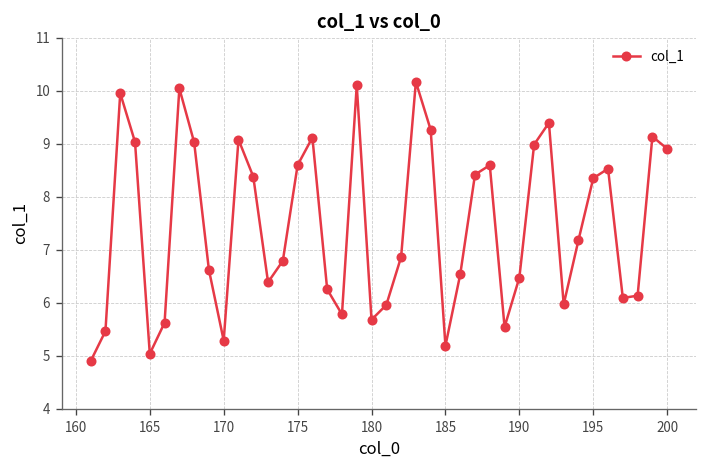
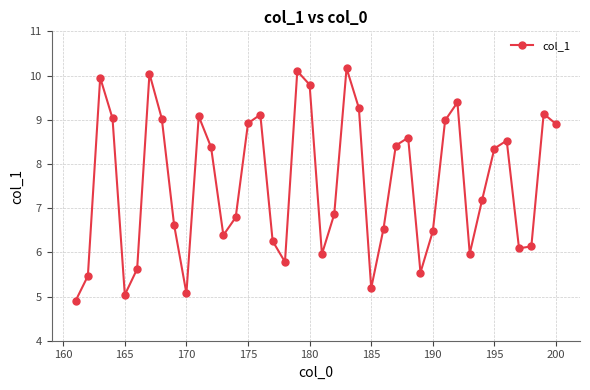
170: 5.3 -> 5.1
175: 8.6 -> 8.9
180: 5.7 -> 9.8
